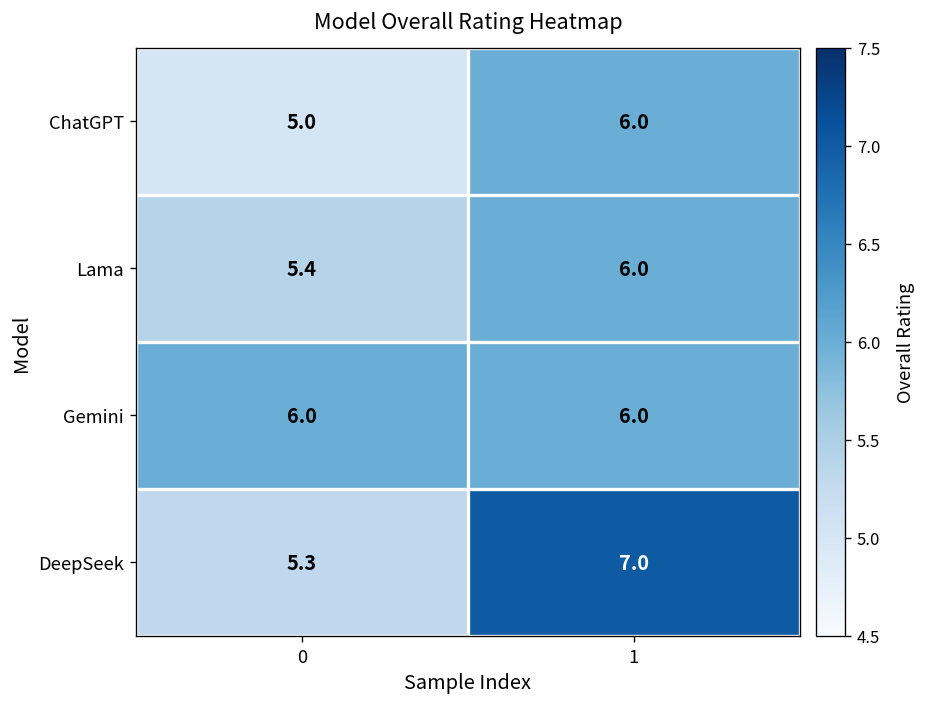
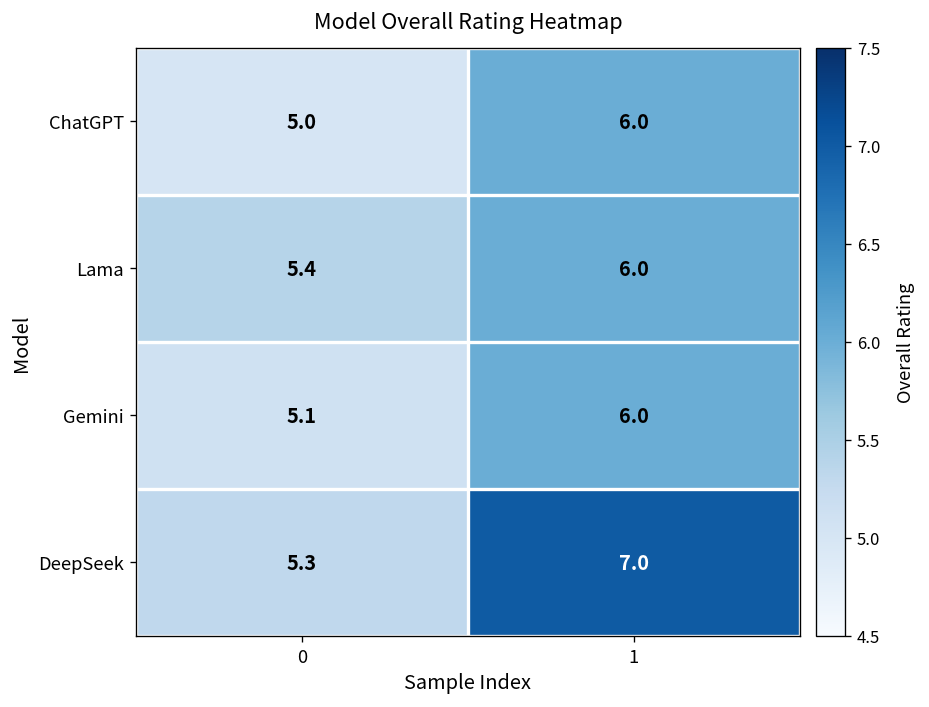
Gemini, 0: 6.0 -> 5.1
